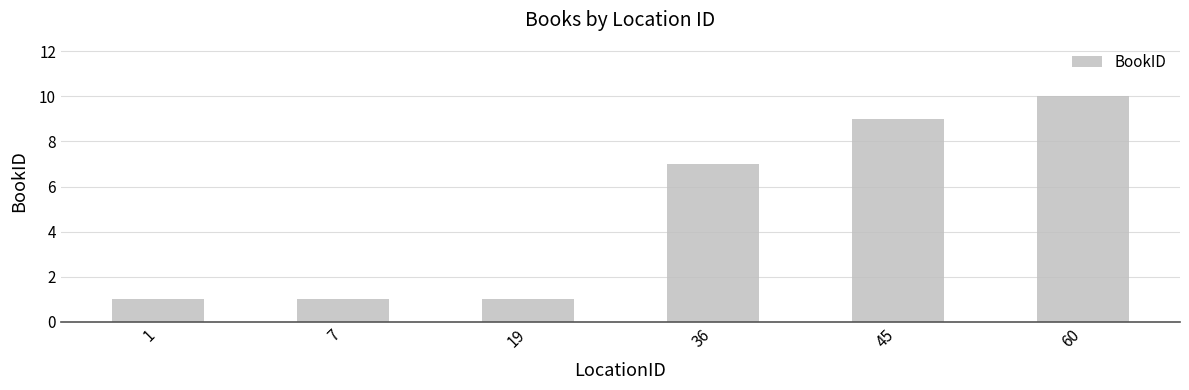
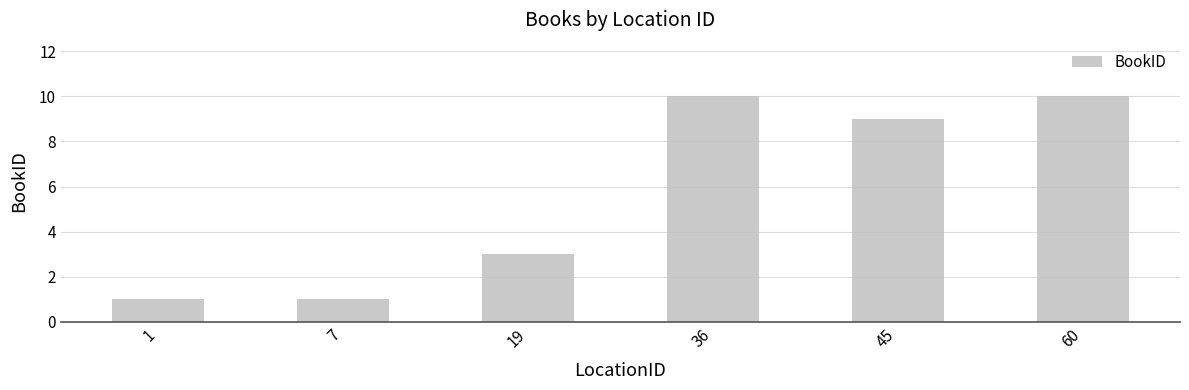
19: 1 -> 3
36: 7 -> 10
